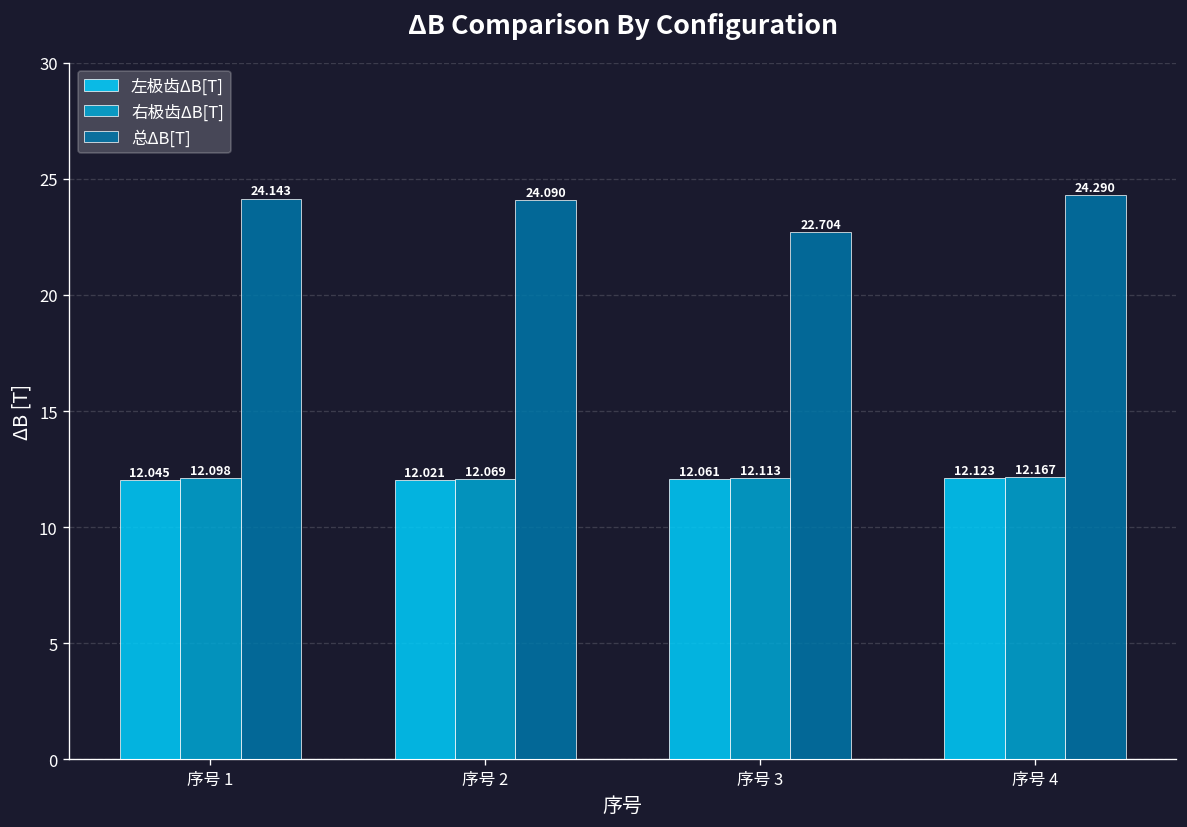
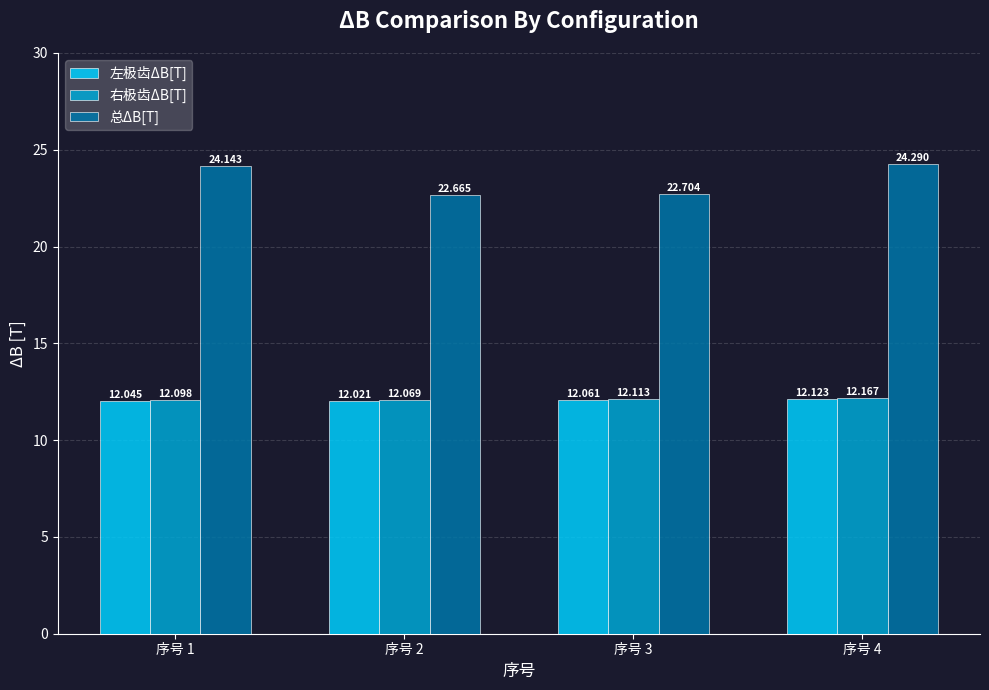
总ΔB[T], 序号 2: 24.090 -> 22.665
